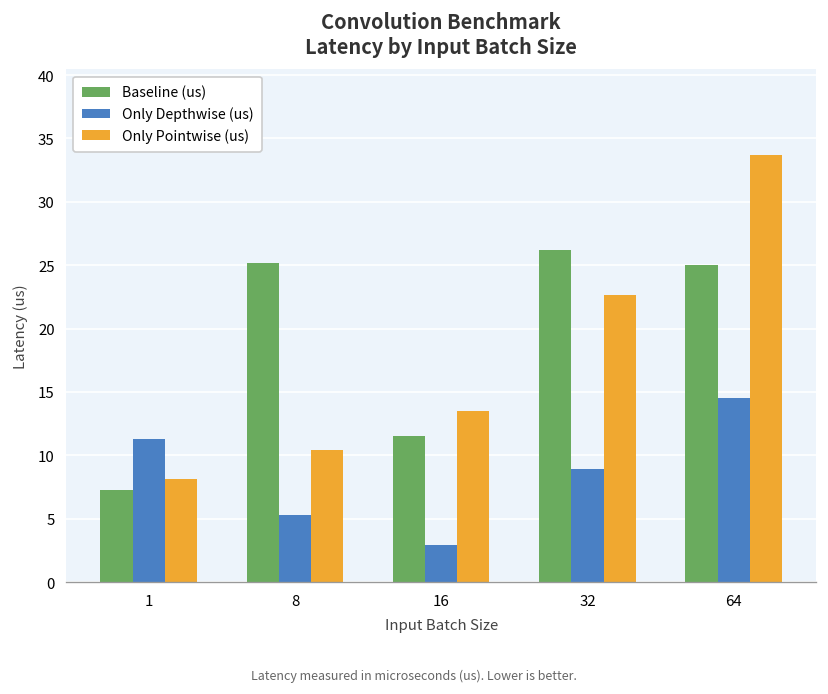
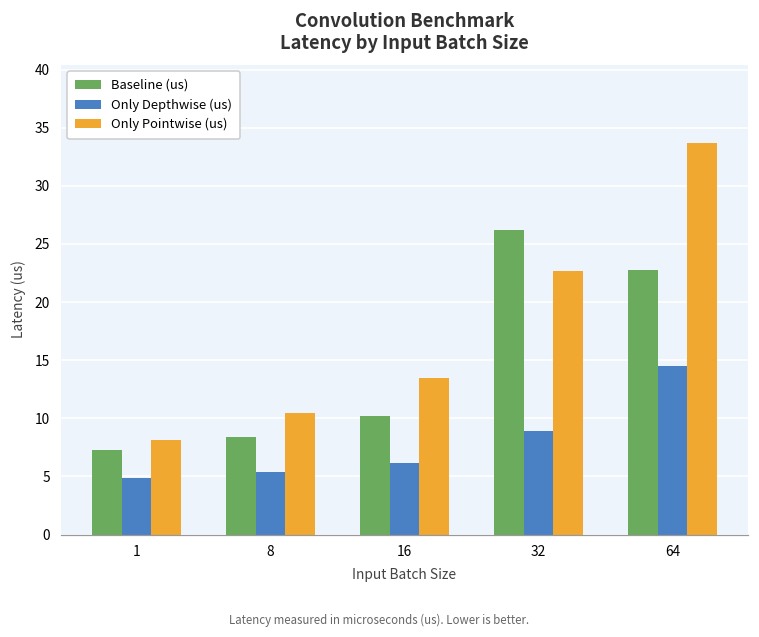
Only Depthwise (us), 1: 11.3 -> 4.9
Baseline (us), 8: 25.2 -> 8.4
Baseline (us), 16: 11.5 -> 10.2
Only Depthwise (us), 16: 3.0 -> 6.2
Baseline (us), 64: 25.0 -> 22.8
